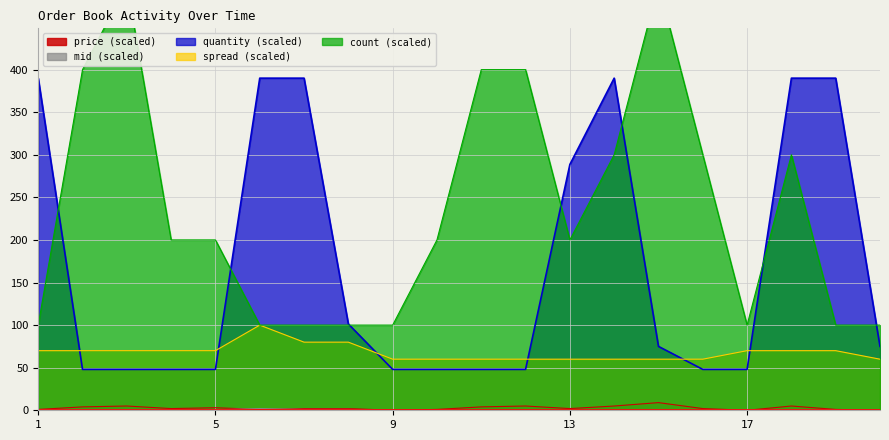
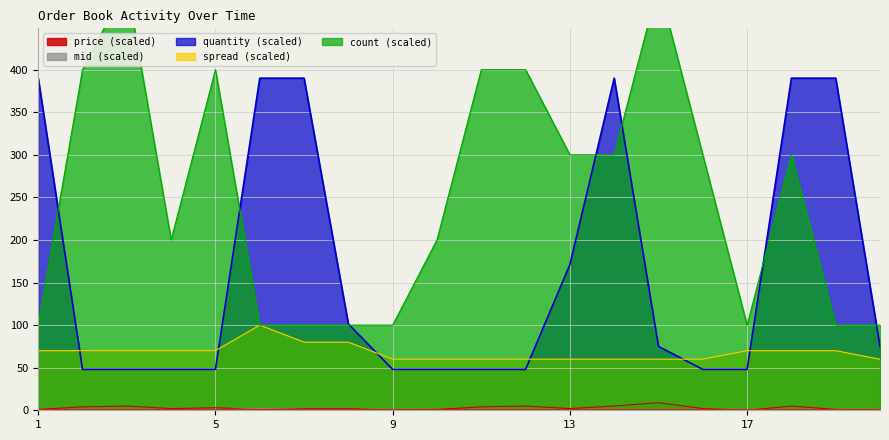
count (scaled), 5: 200 -> 400
quantity (scaled), 13: 290 -> 170
count (scaled), 13: 200 -> 300
